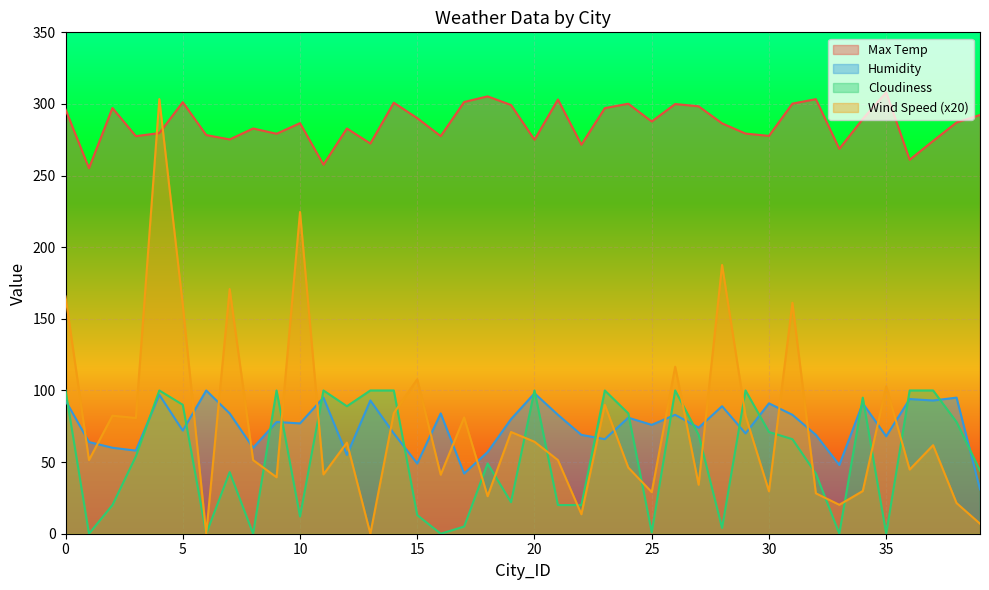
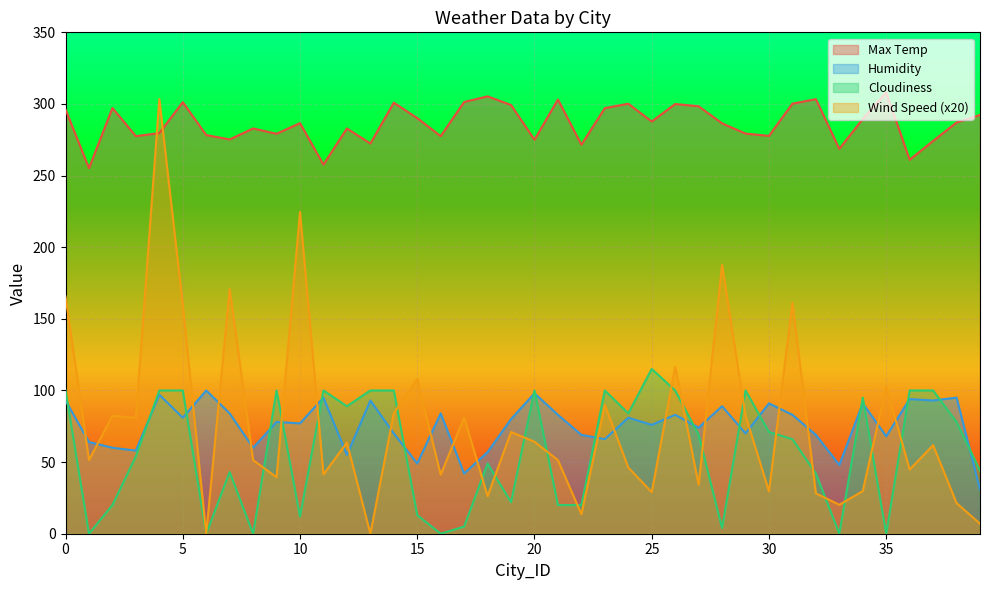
Humidity, 5: 72 -> 81
Cloudiness, 5: 90 -> 100
Cloudiness, 25: 1 -> 115
